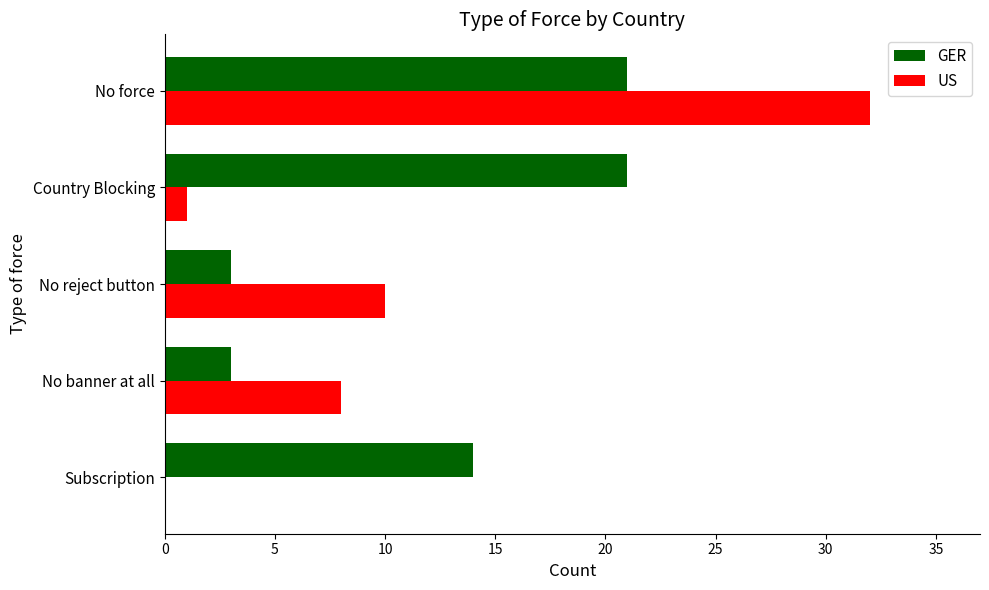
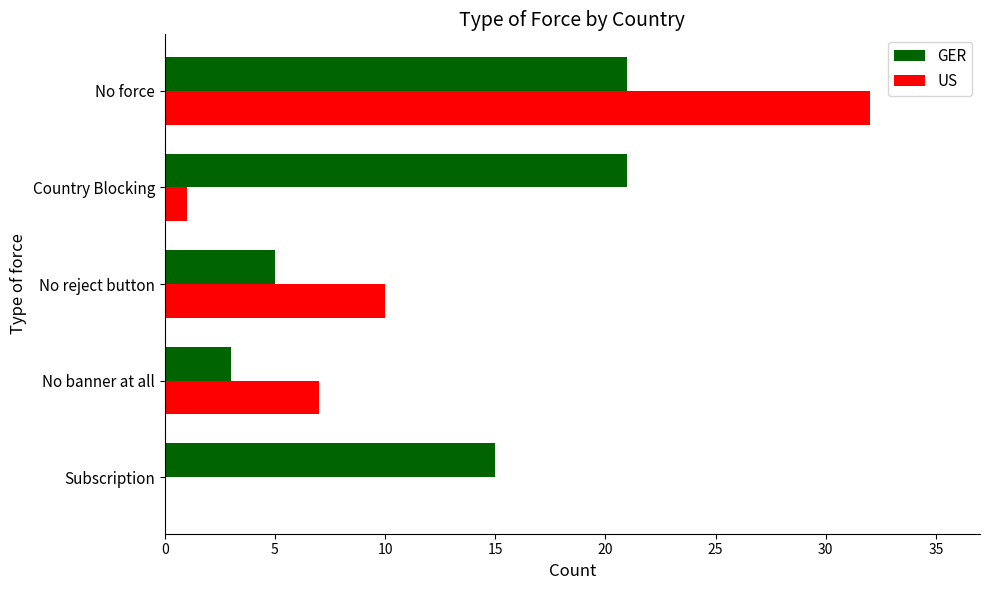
GER, No reject button: 3 -> 5
US, No banner at all: 8 -> 7
GER, Subscription: 14 -> 15
